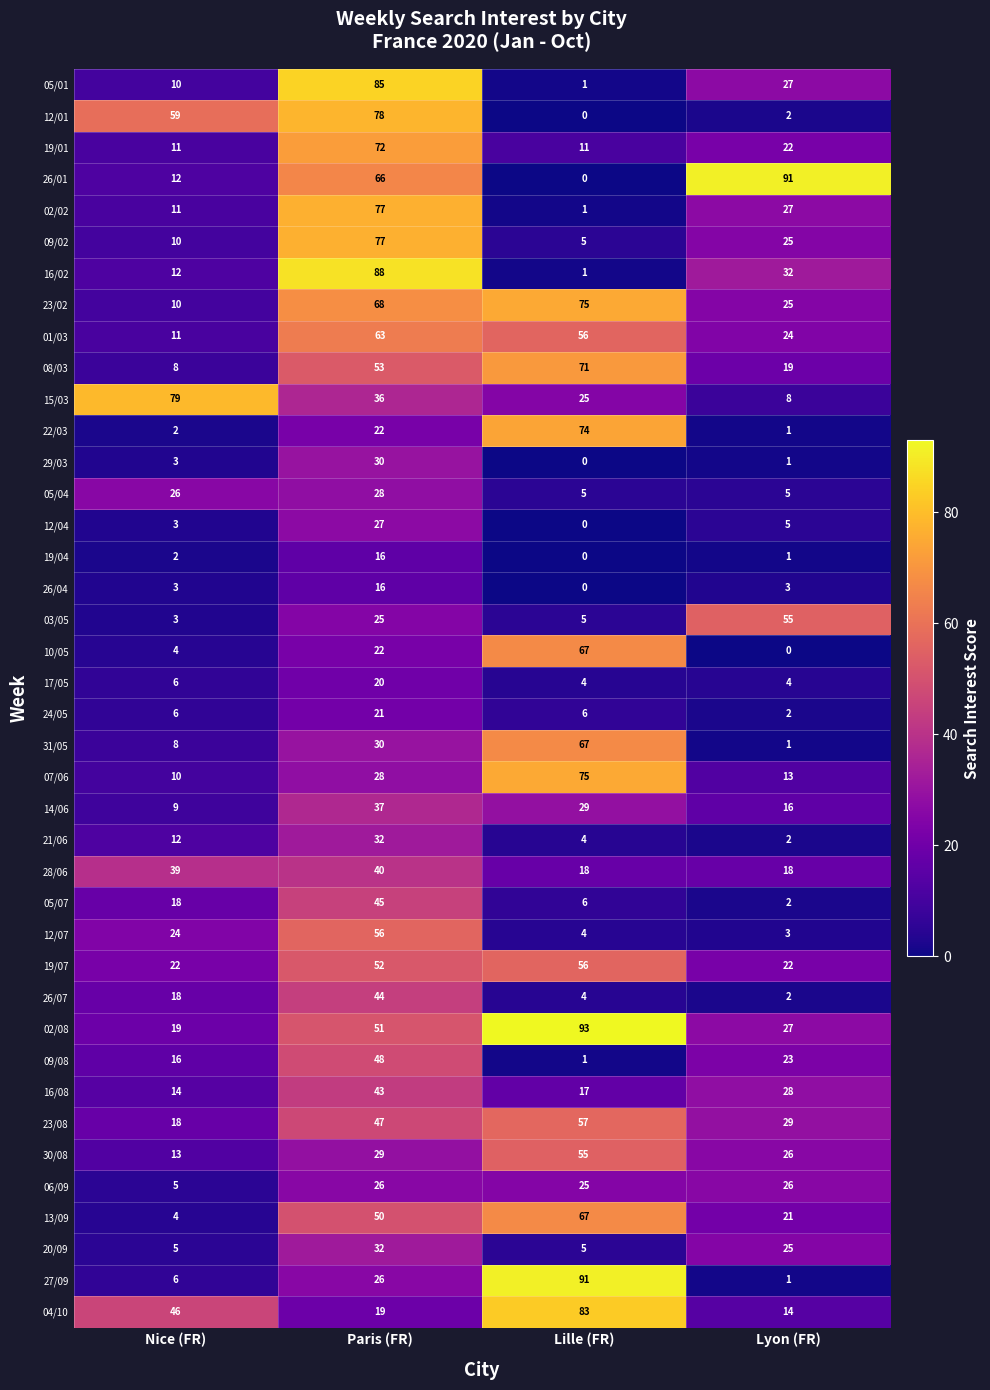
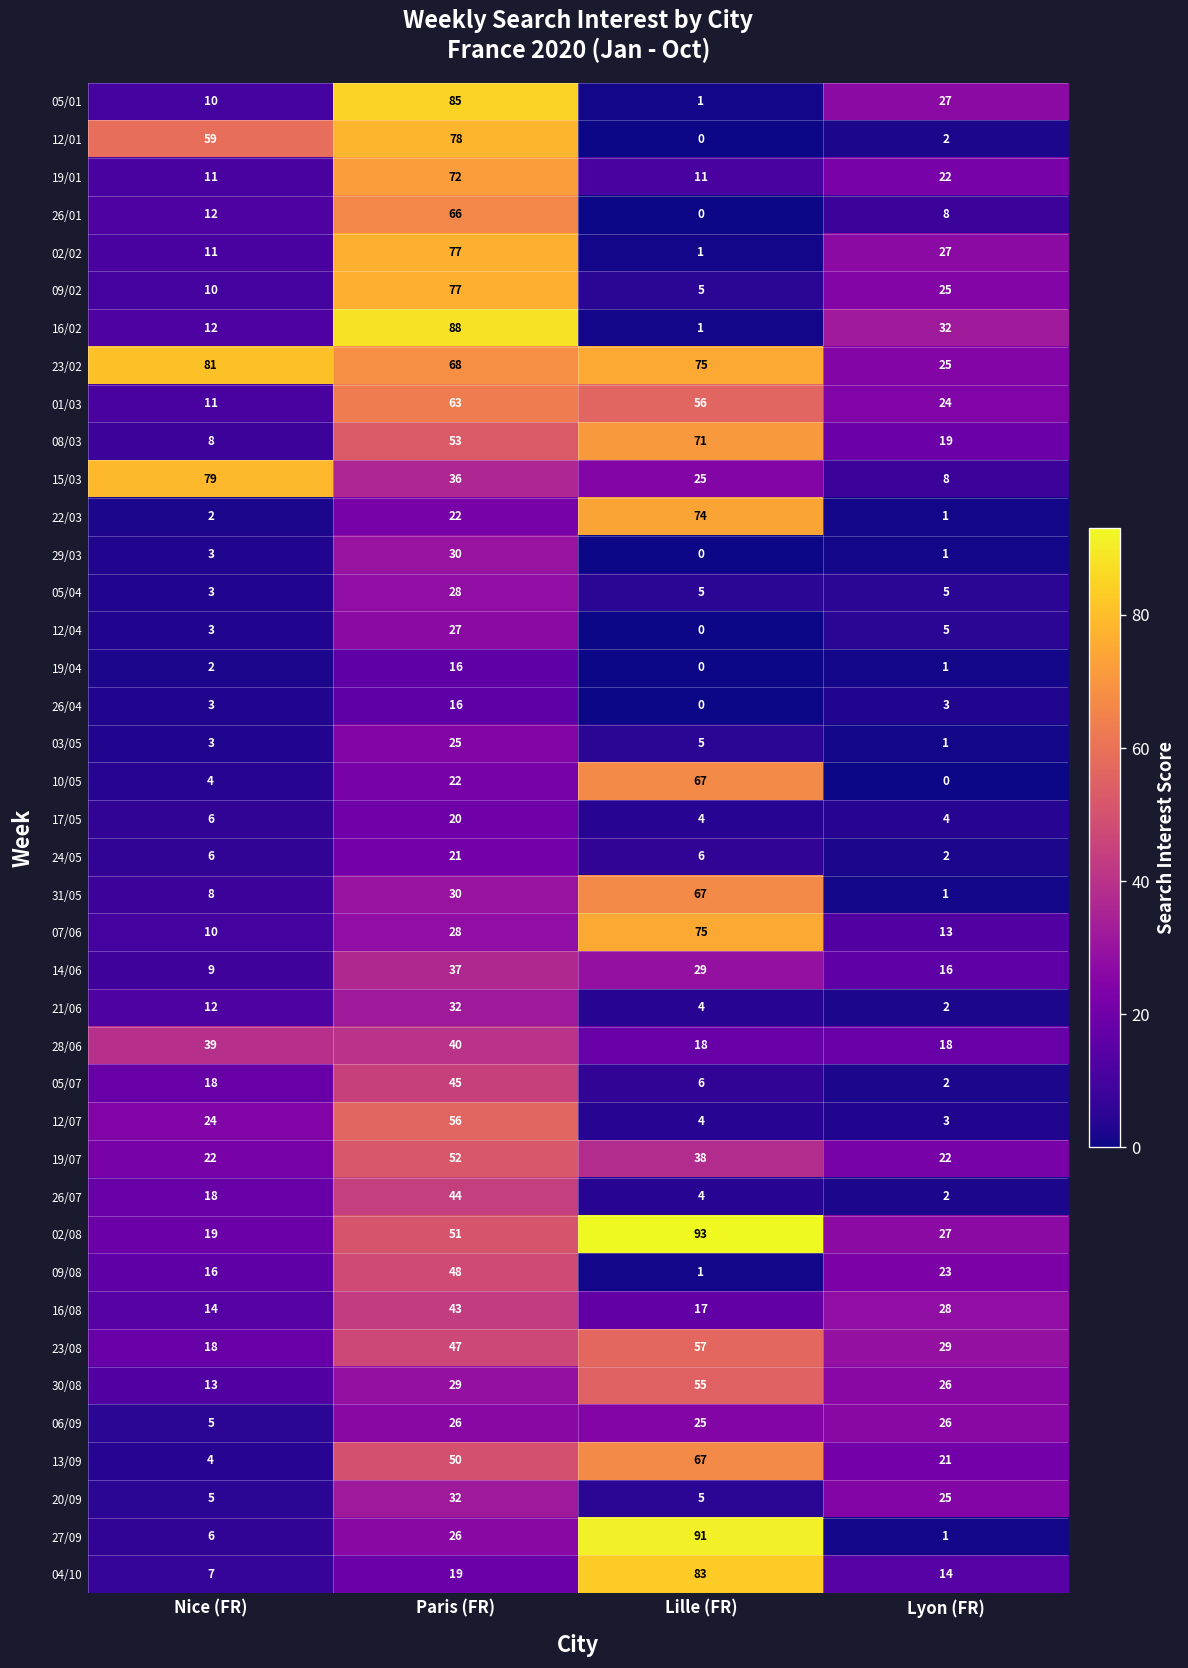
26/01, Lyon (FR): 91 -> 8
23/02, Nice (FR): 10 -> 81
05/04, Nice (FR): 26 -> 3
03/05, Lyon (FR): 55 -> 1
19/07, Lille (FR): 56 -> 38
04/10, Nice (FR): 46 -> 7
